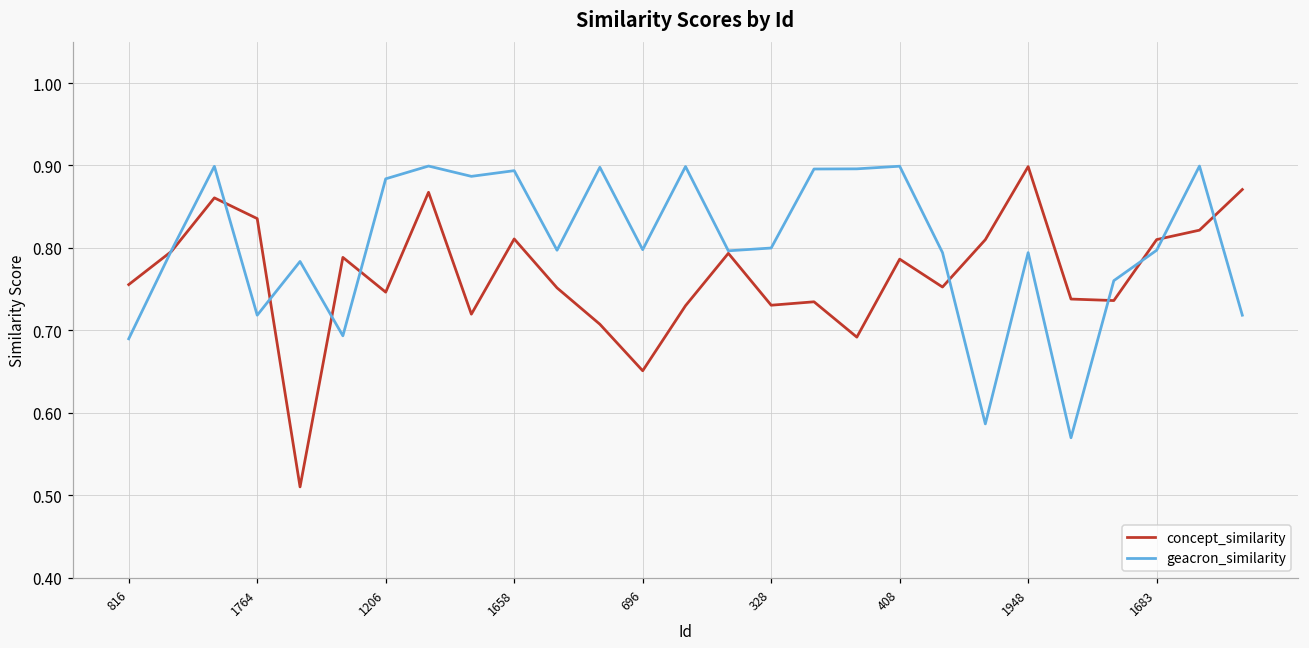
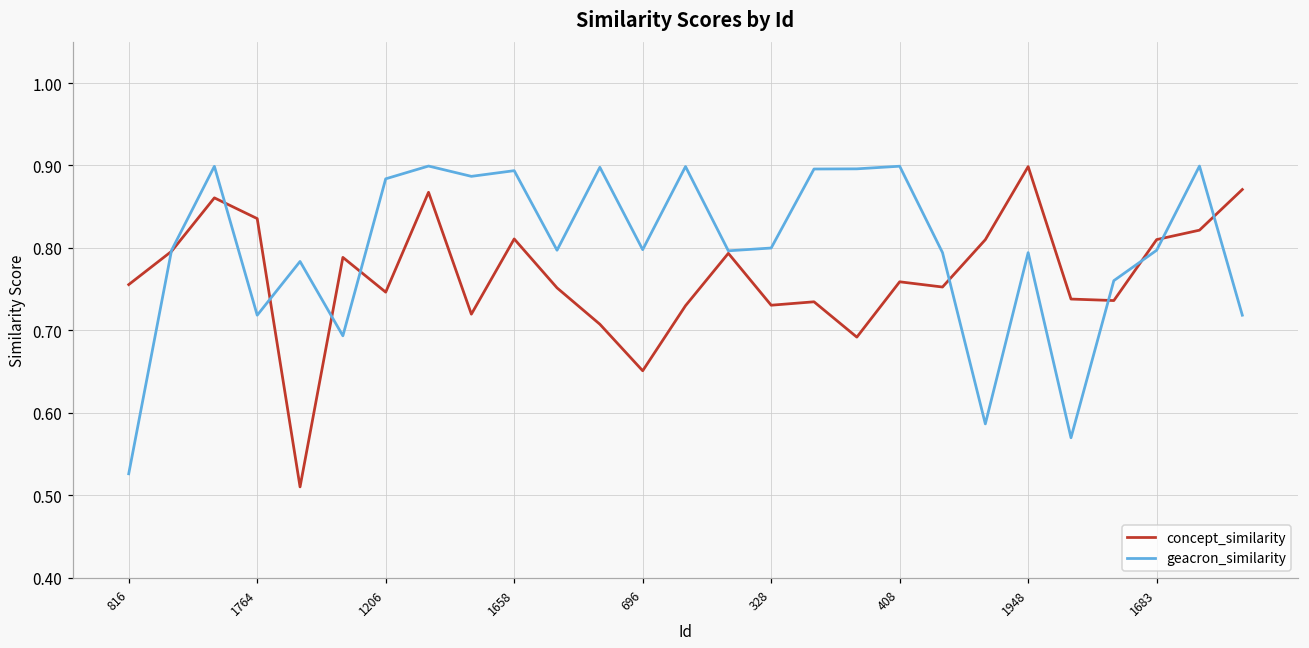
geacron_similarity, 816: 0.69 -> 0.53
concept_similarity, 408: 0.79 -> 0.76
